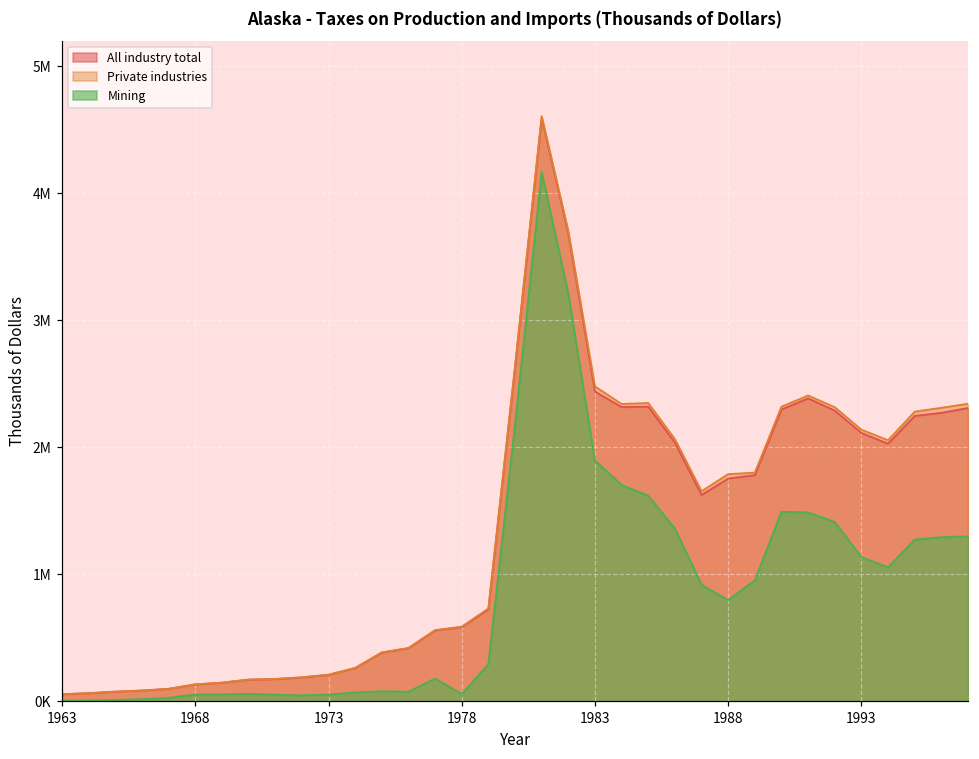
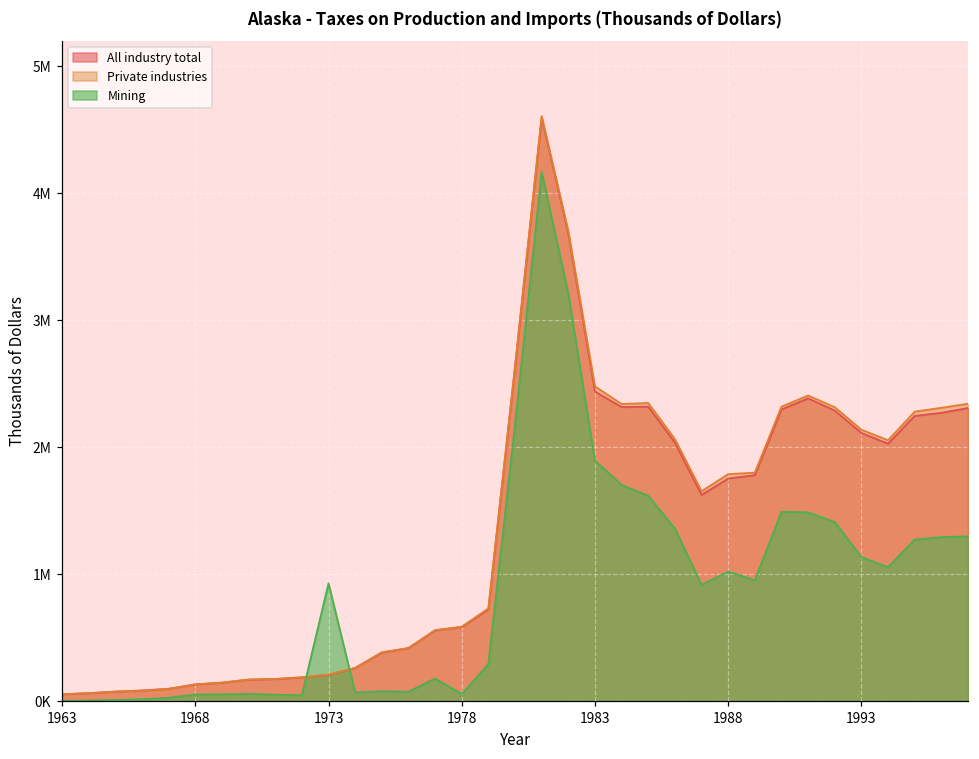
Mining, 1973: 60000 -> 930000
Mining, 1988: 800000 -> 1020000
